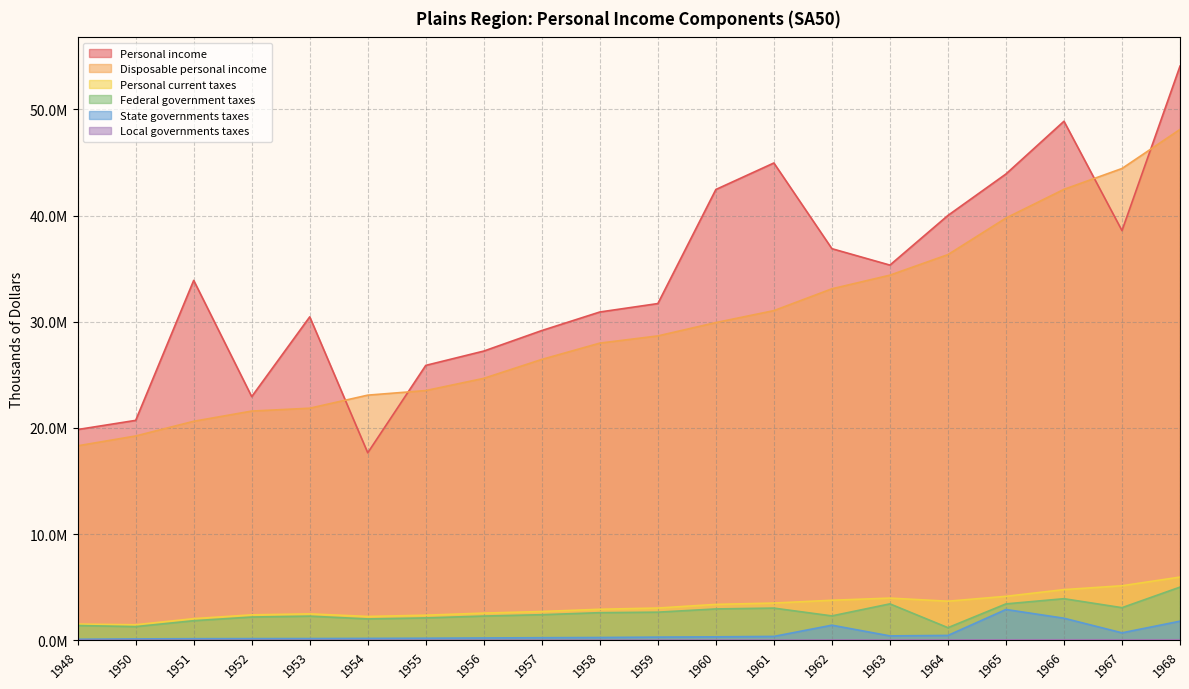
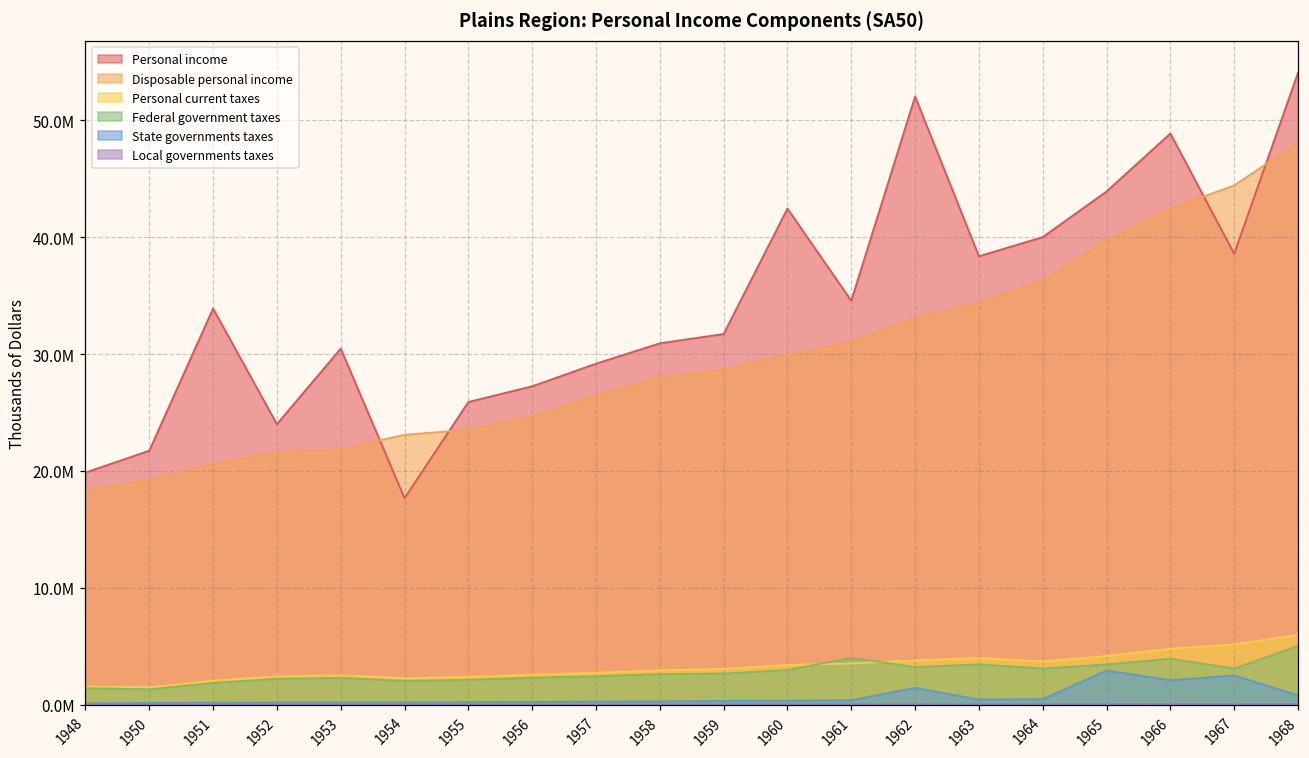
Personal income, 1950: 20700000 -> 21700000
Personal income, 1952: 23000000 -> 24000000
Personal income, 1961: 45000000 -> 34600000
Federal government taxes, 1961: 3000000 -> 4000000
Personal income, 1962: 36900000 -> 52000000
Federal government taxes, 1962: 2300000 -> 3200000
Personal income, 1963: 35300000 -> 38400000
Federal government taxes, 1964: 1200000 -> 3100000
State governments taxes, 1967: 700000 -> 2500000
State governments taxes, 1968: 1800000 -> 800000
